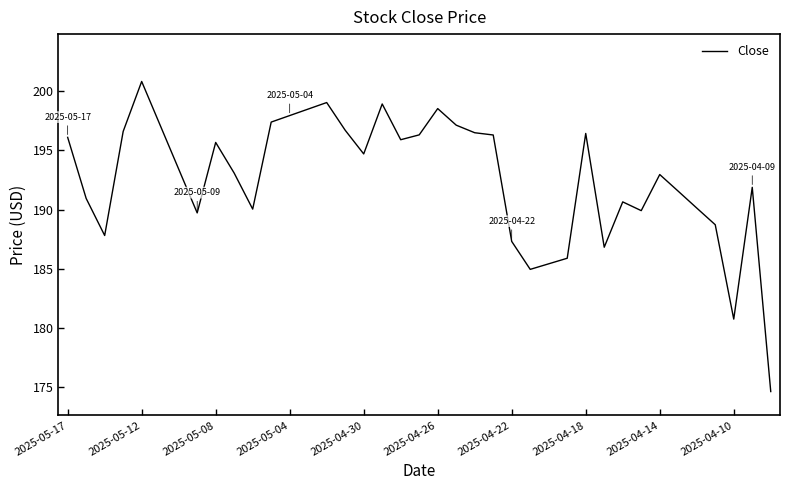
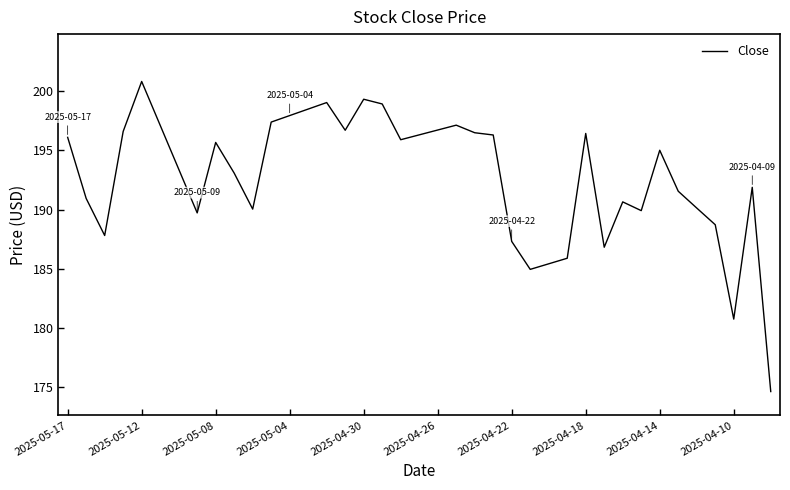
2025-04-30: 194.7 -> 199.3
2025-04-26: 198.5 -> 196.7
2025-04-14: 193.0 -> 195.0
